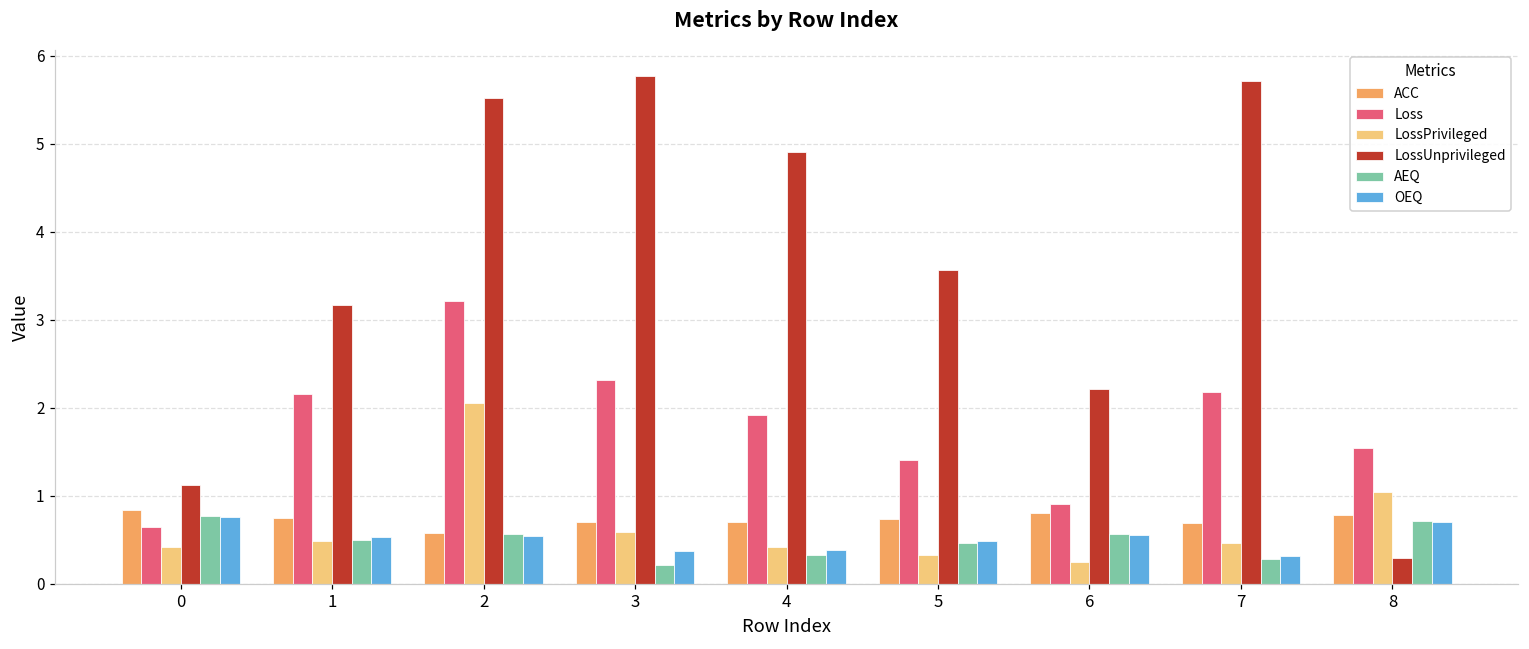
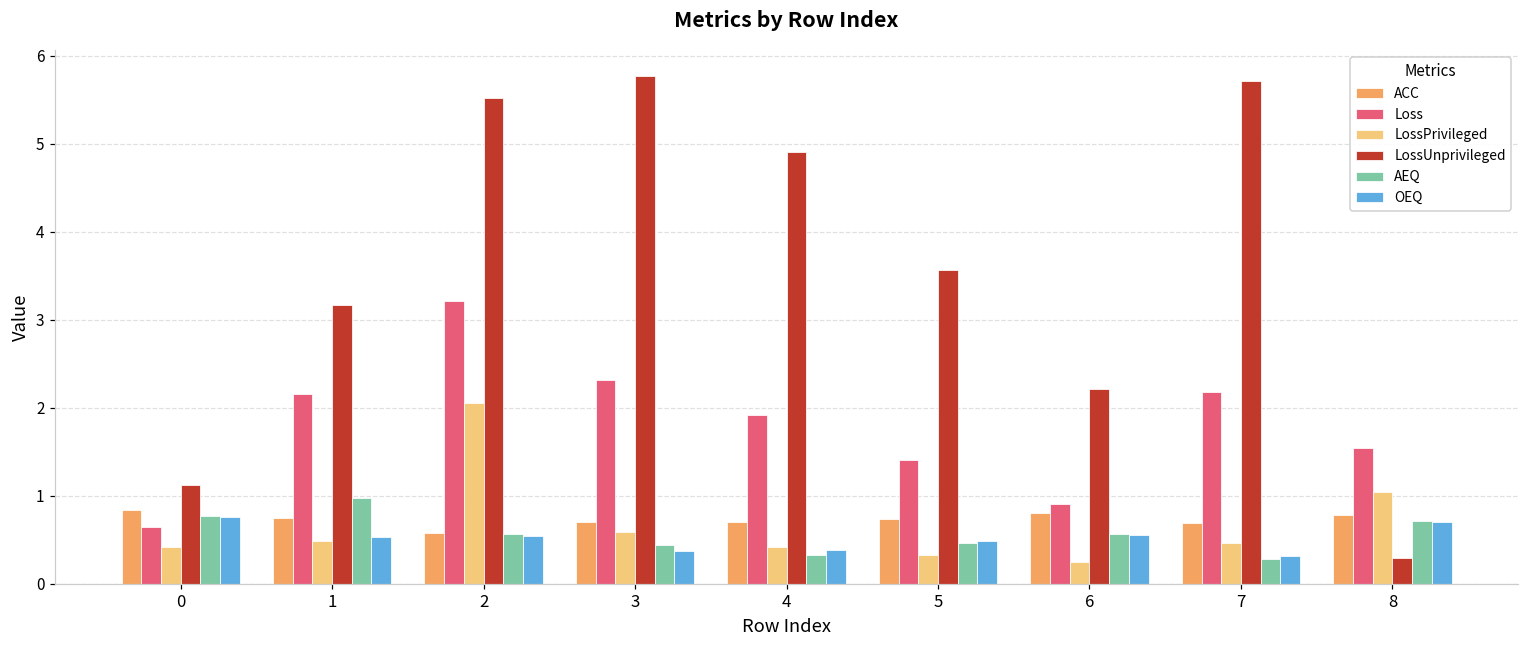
AEQ, 1: 0.5 -> 1.0
AEQ, 3: 0.2 -> 0.4
